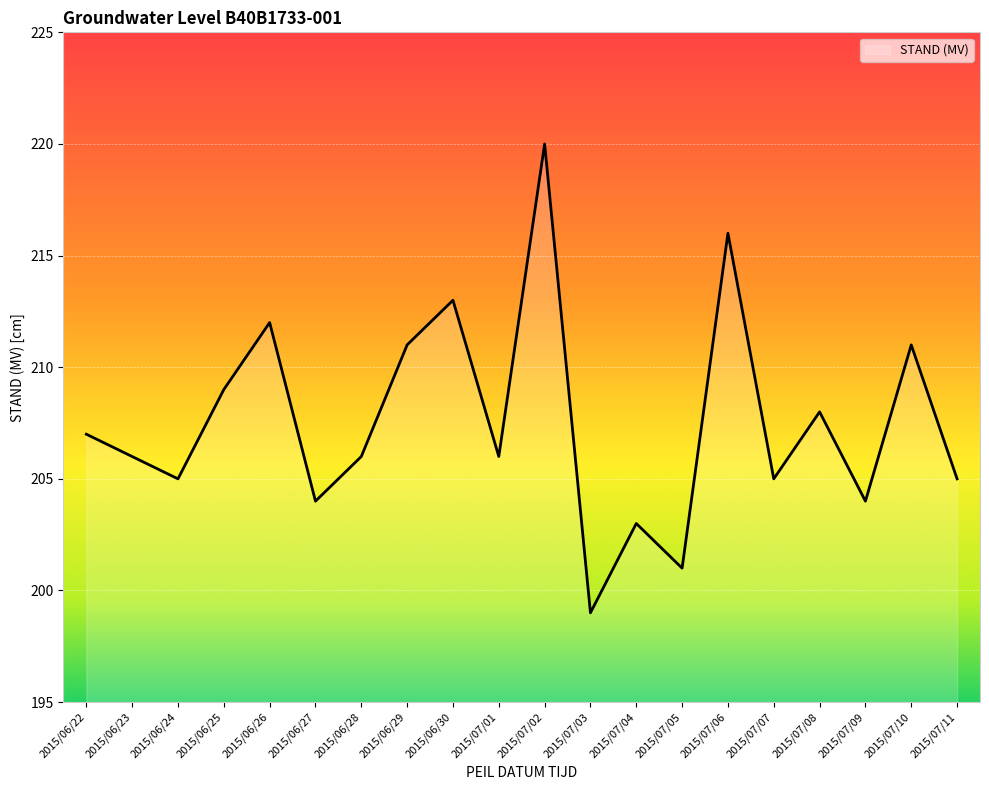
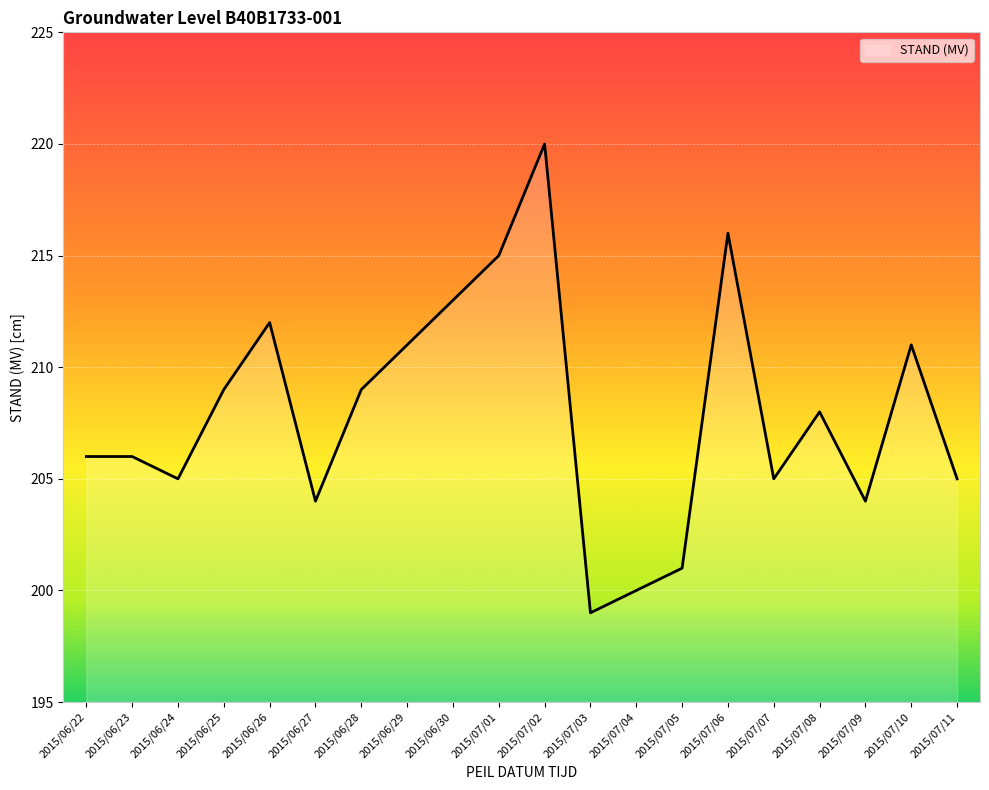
2015/06/22: 207 -> 206
2015/06/28: 206 -> 209
2015/07/01: 206 -> 215
2015/07/04: 203 -> 200
